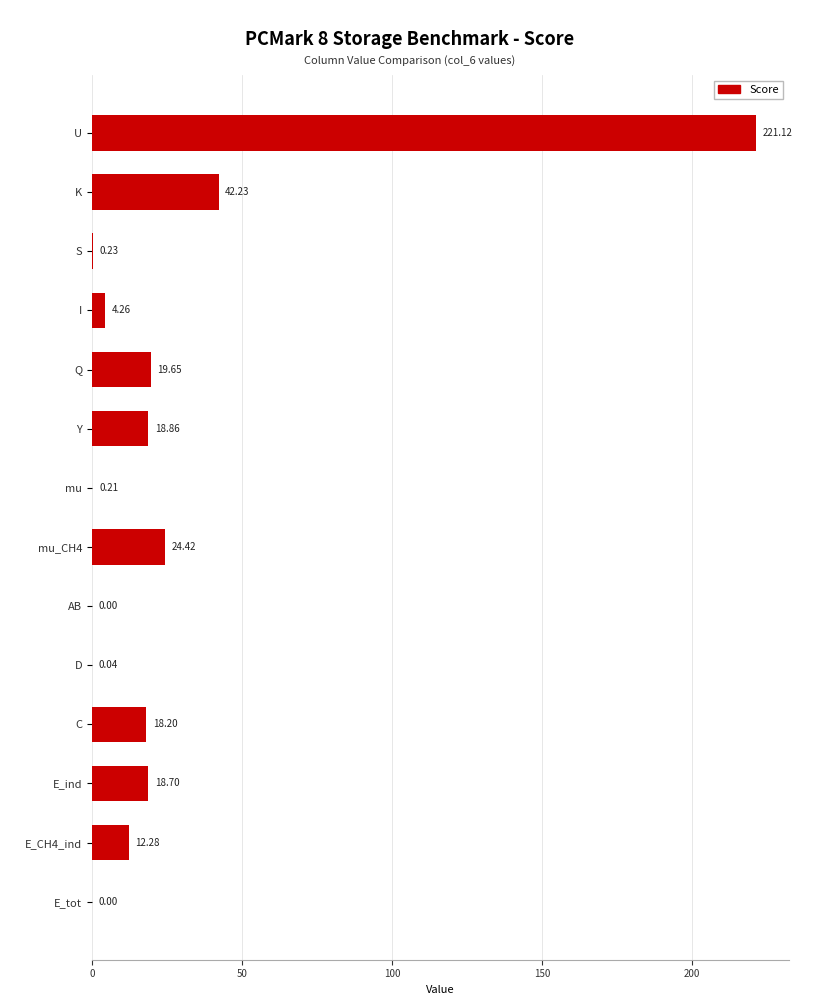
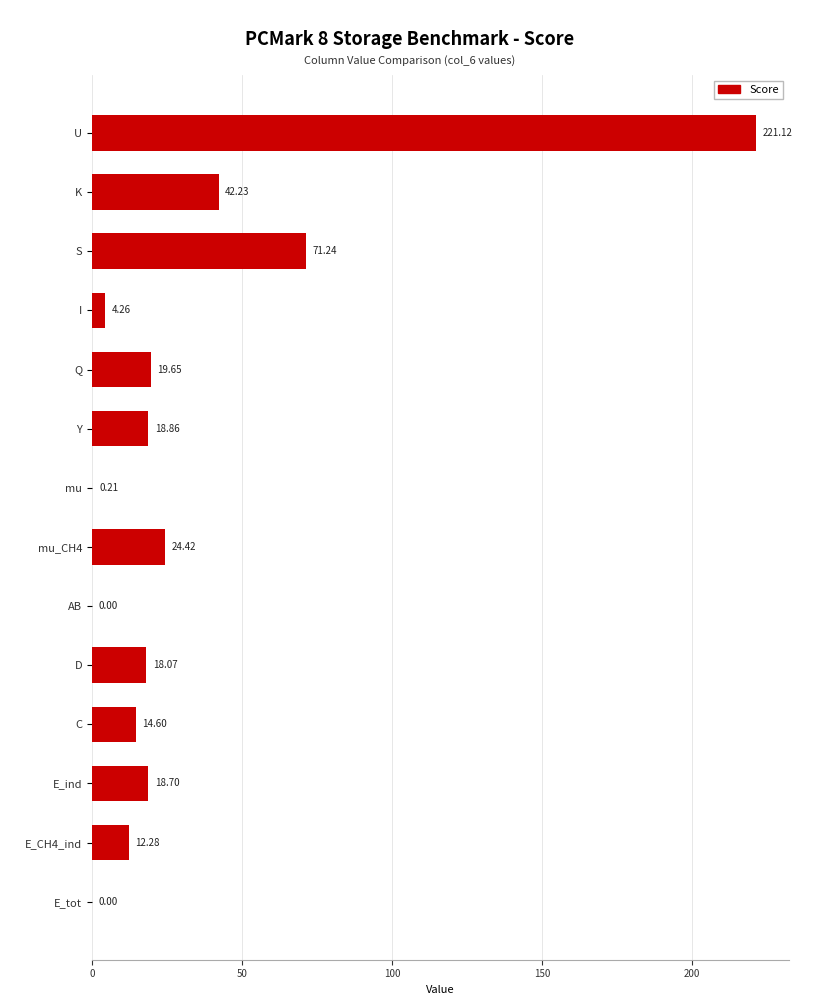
S: 0.23 -> 71.24
D: 0.04 -> 18.07
C: 18.20 -> 14.60
